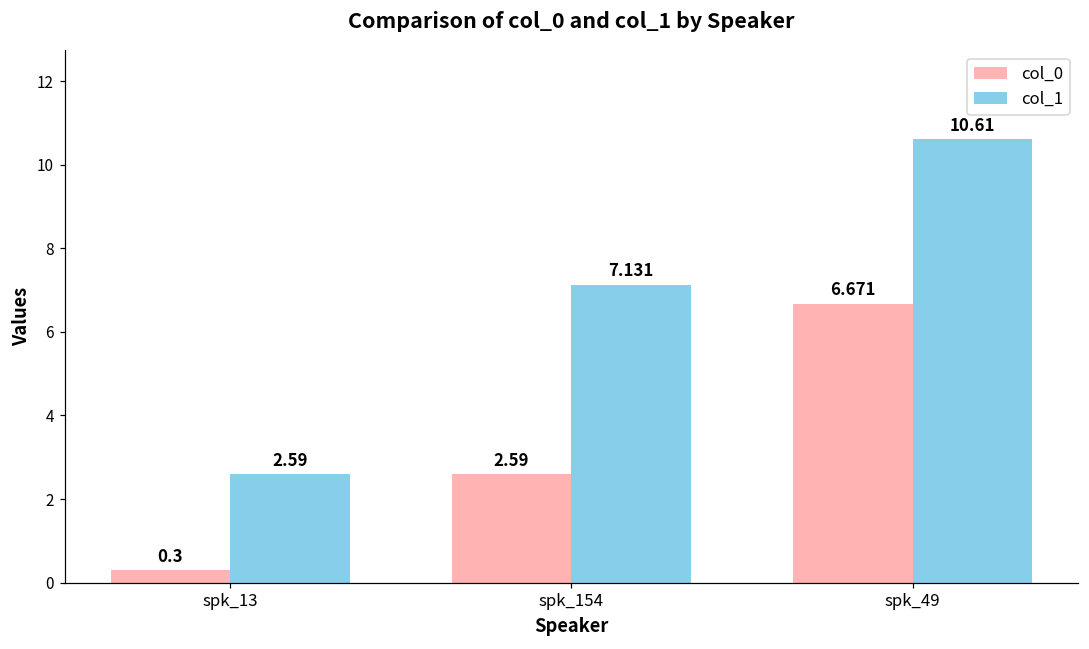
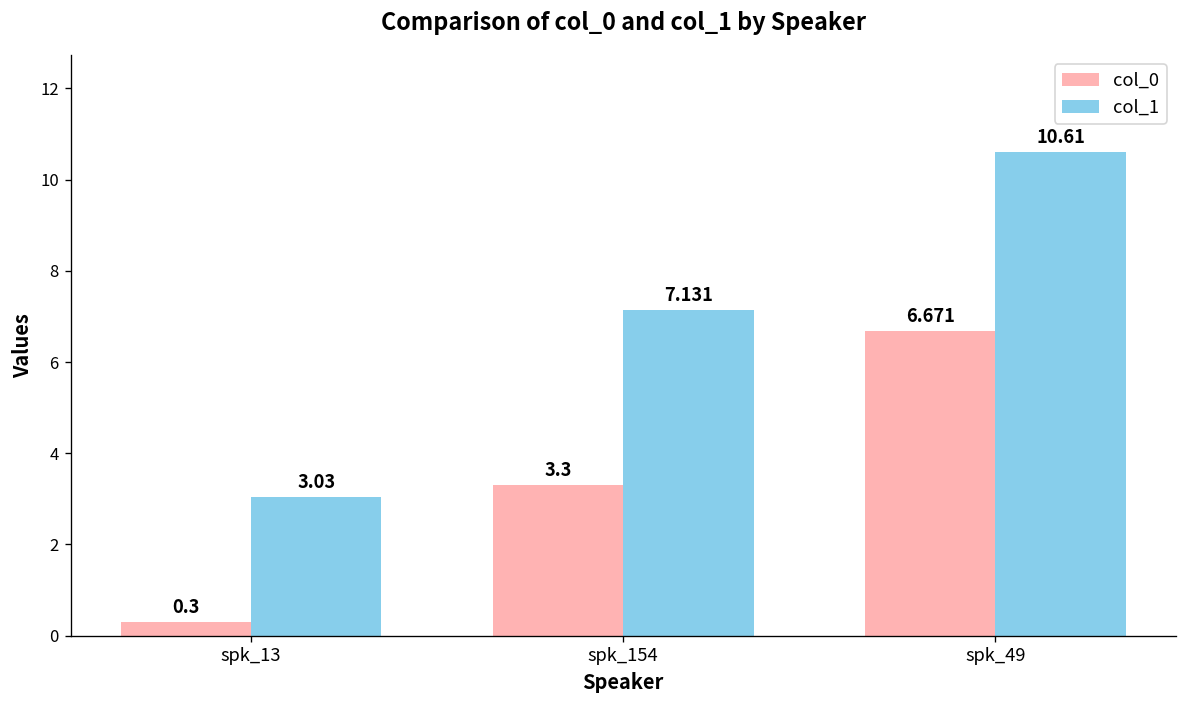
col_1, spk_13: 2.59 -> 3.03
col_0, spk_154: 2.59 -> 3.3
